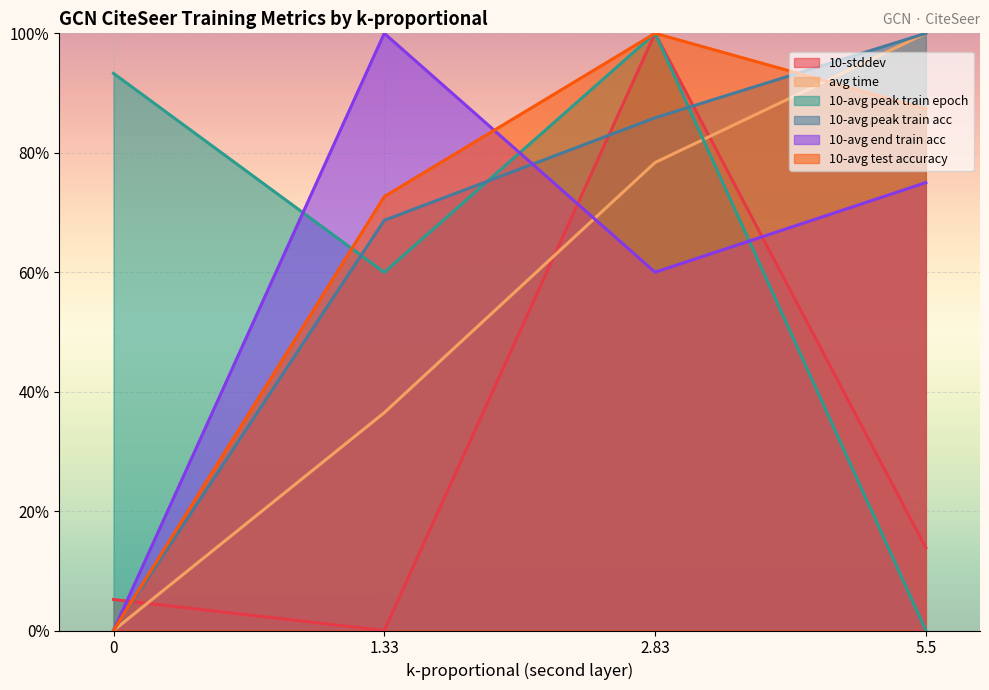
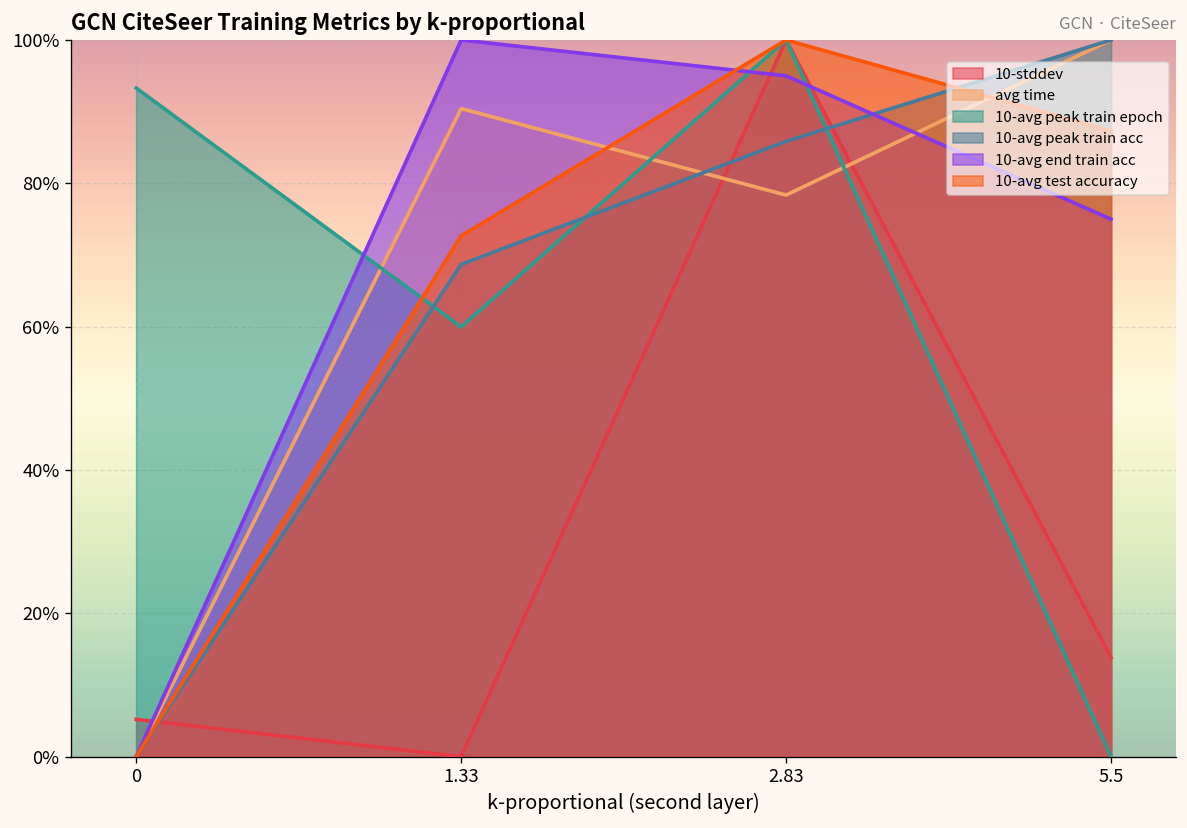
avg time, 1.33: 36% -> 90%
10-avg end train acc, 2.83: 60% -> 95%
